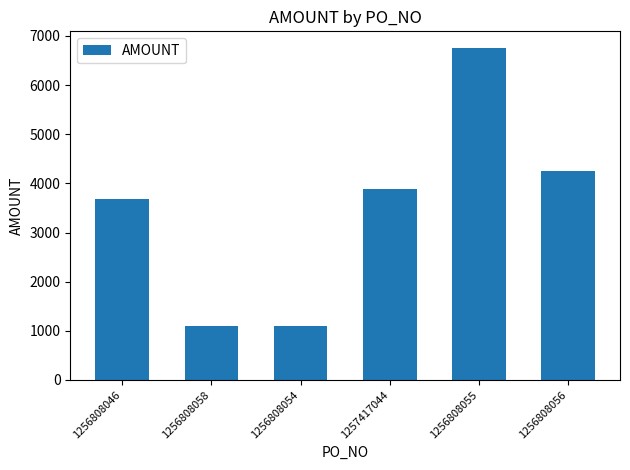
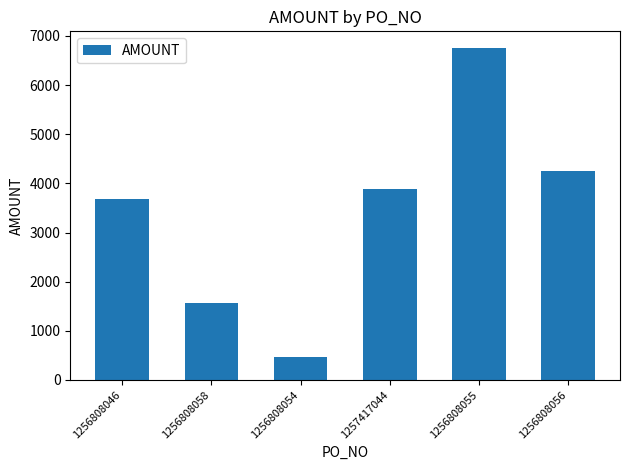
1256808058: 1100 -> 1600
1256808054: 1100 -> 500
